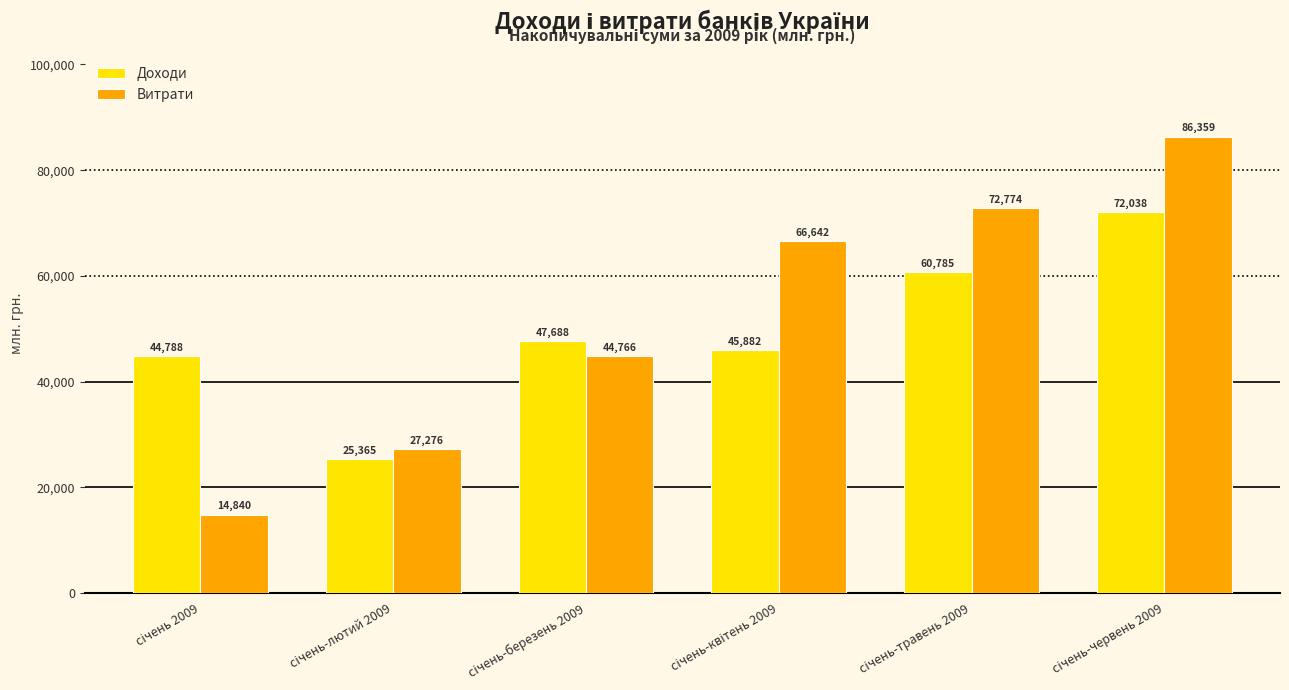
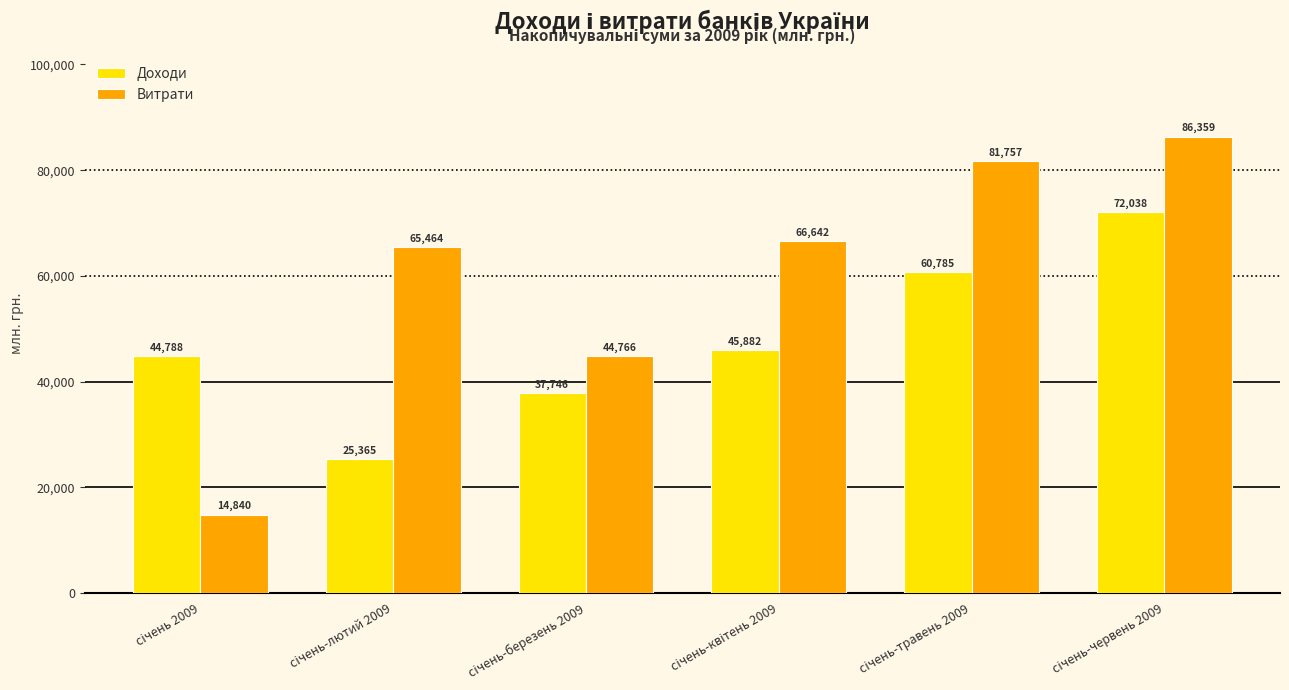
Витрати, січень-лютий 2009: 27,276 -> 65,464
Доходи, січень-березень 2009: 47,688 -> 37,746
Витрати, січень-травень 2009: 72,774 -> 81,757
